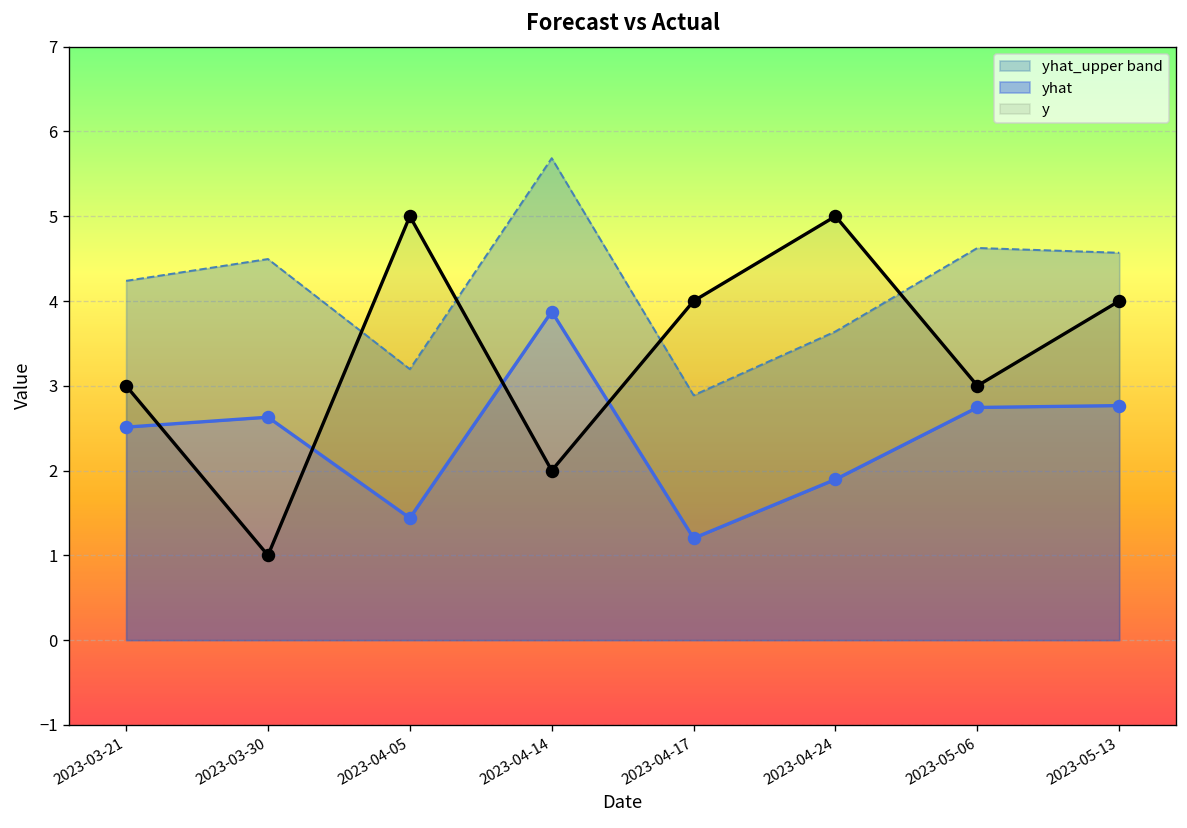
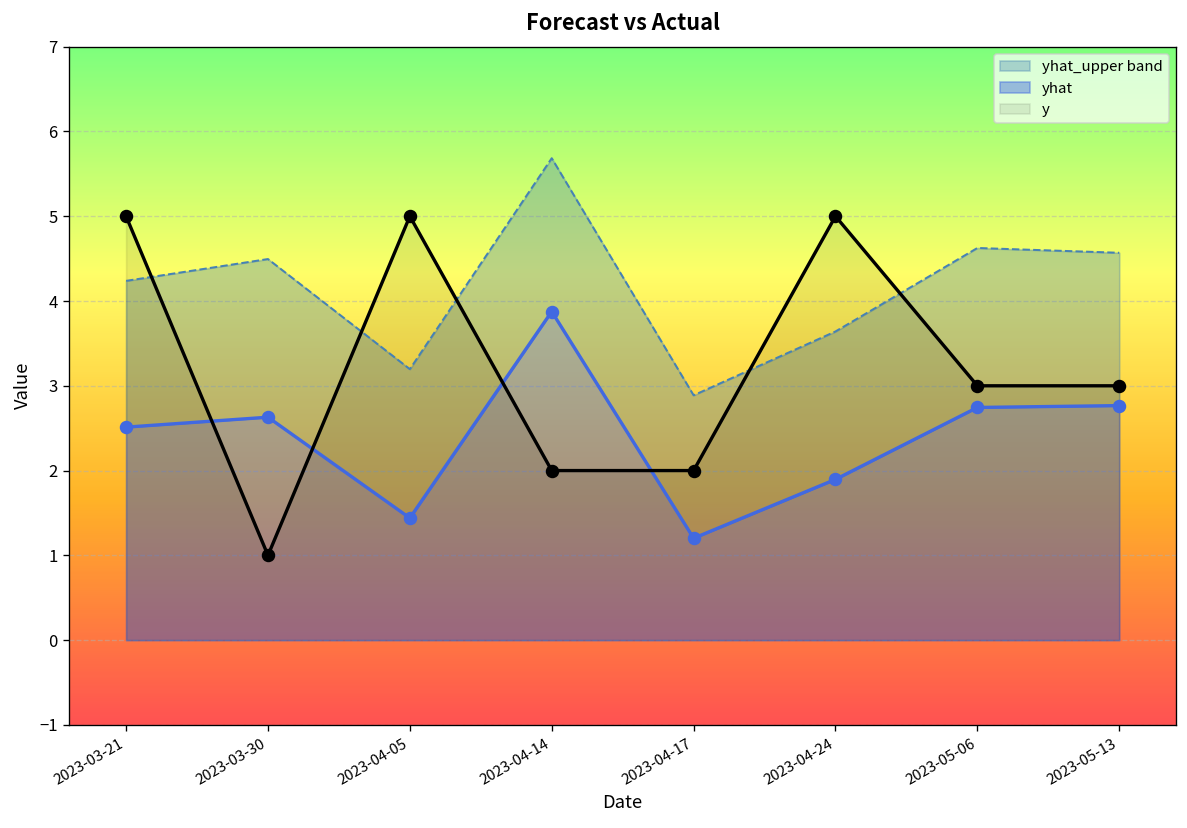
y, 2023-03-21: 3 -> 5
y, 2023-04-17: 4 -> 2
y, 2023-05-13: 4 -> 3
